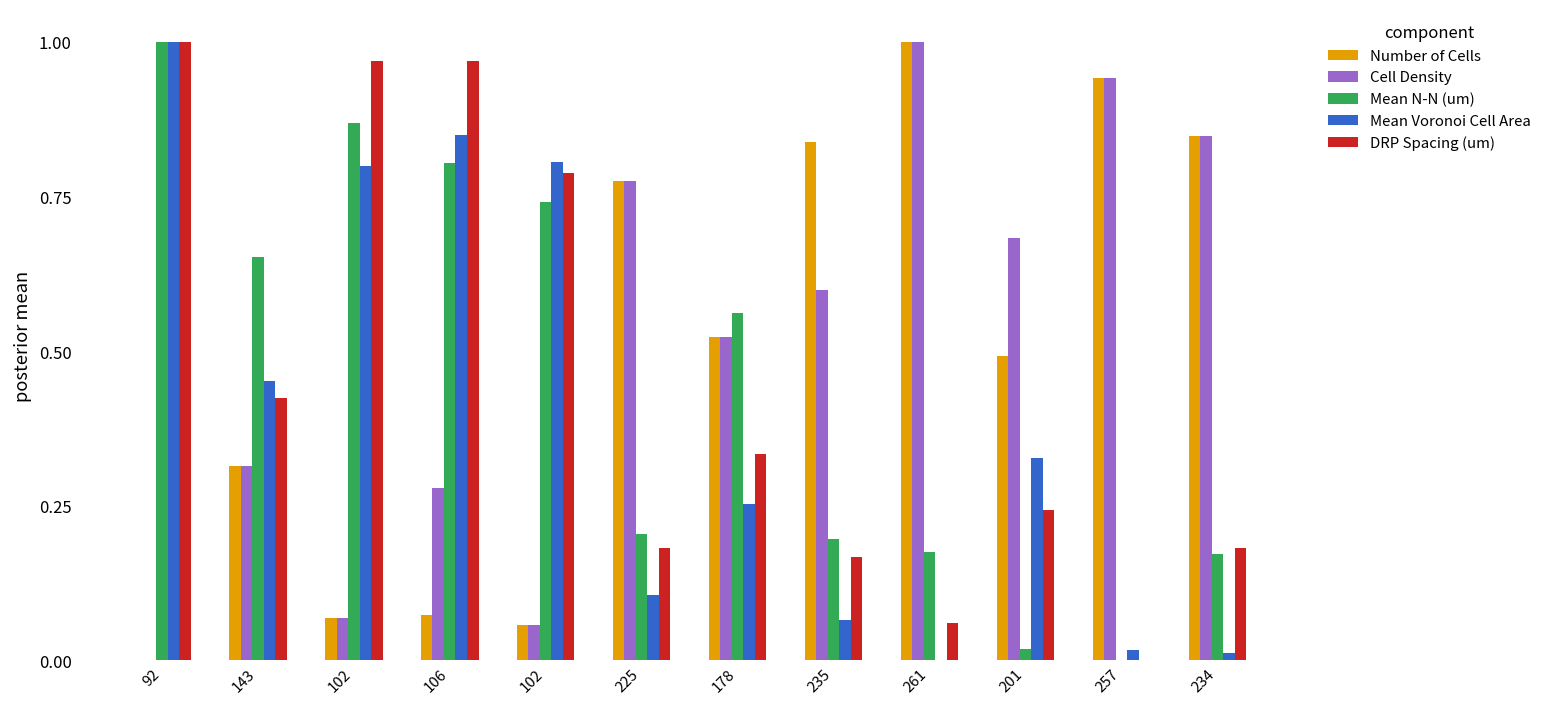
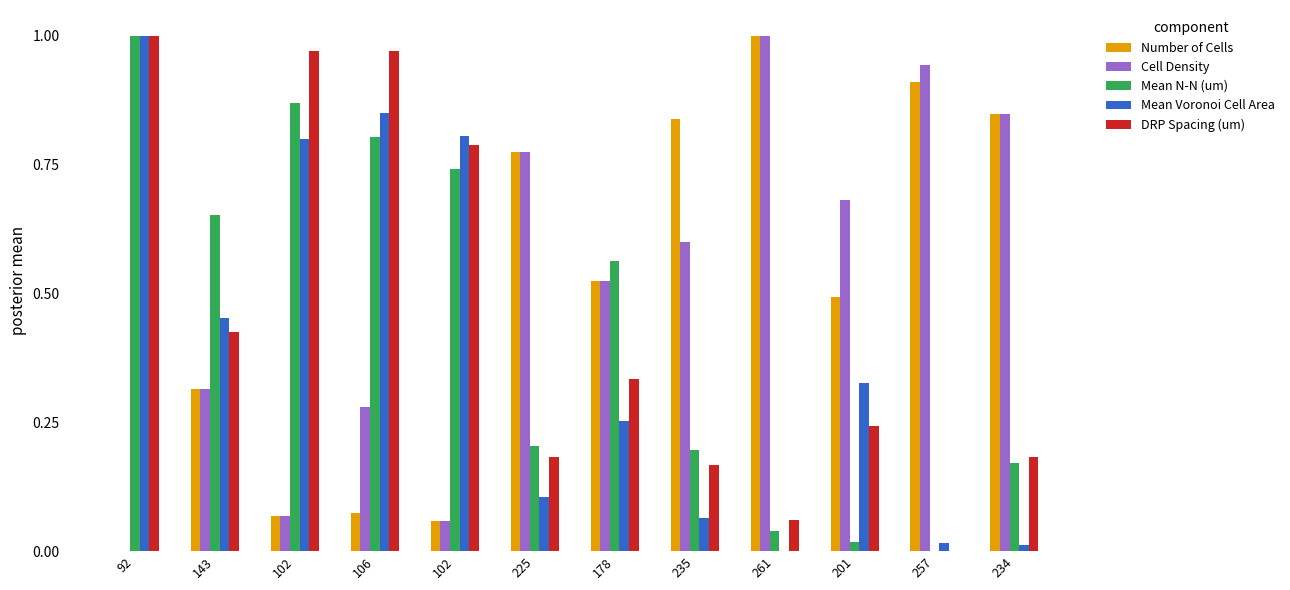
Mean N-N (um), 261: 0.17 -> 0.04
Number of Cells, 257: 0.94 -> 0.91
